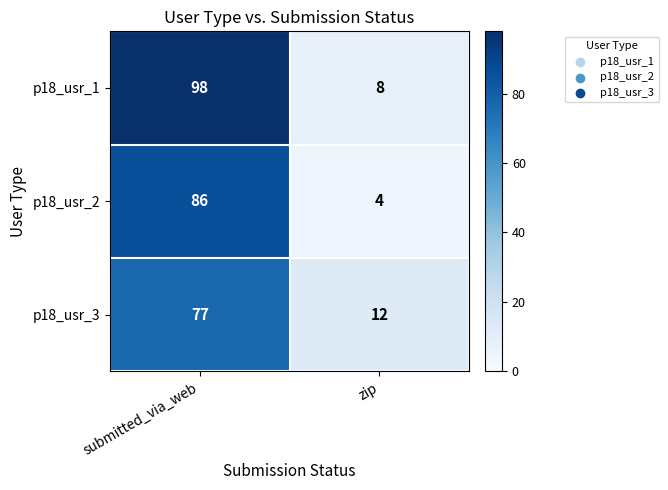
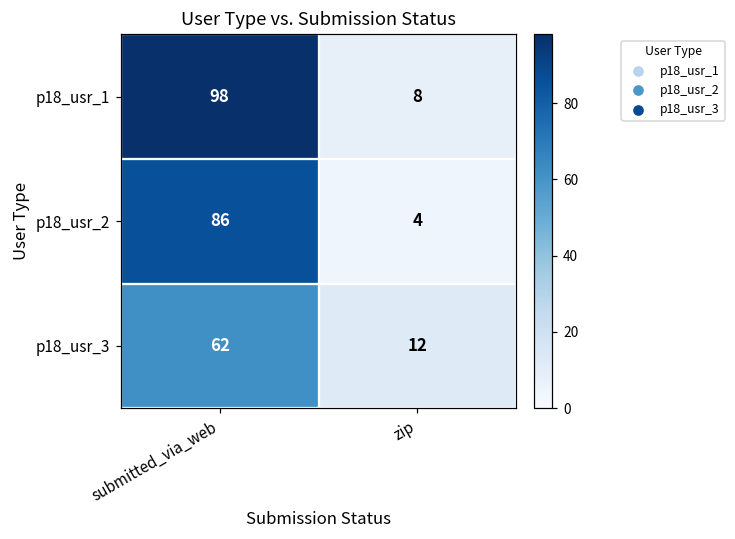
p18_usr_3, submitted_via_web: 77 -> 62
